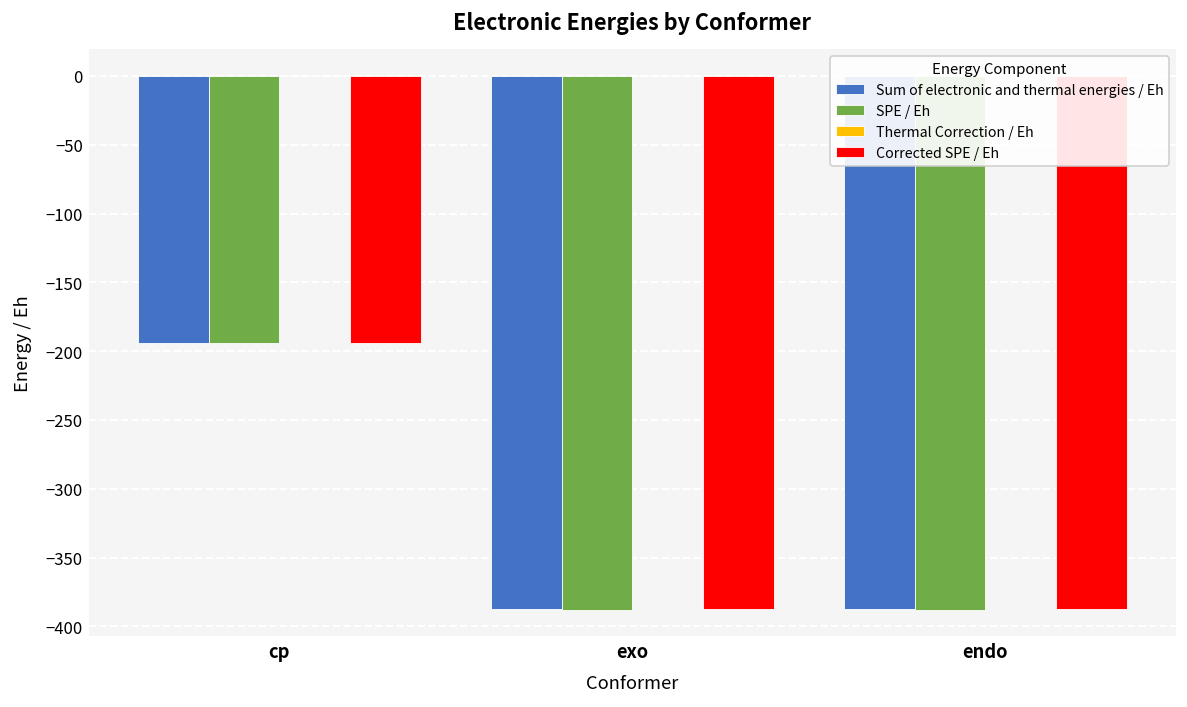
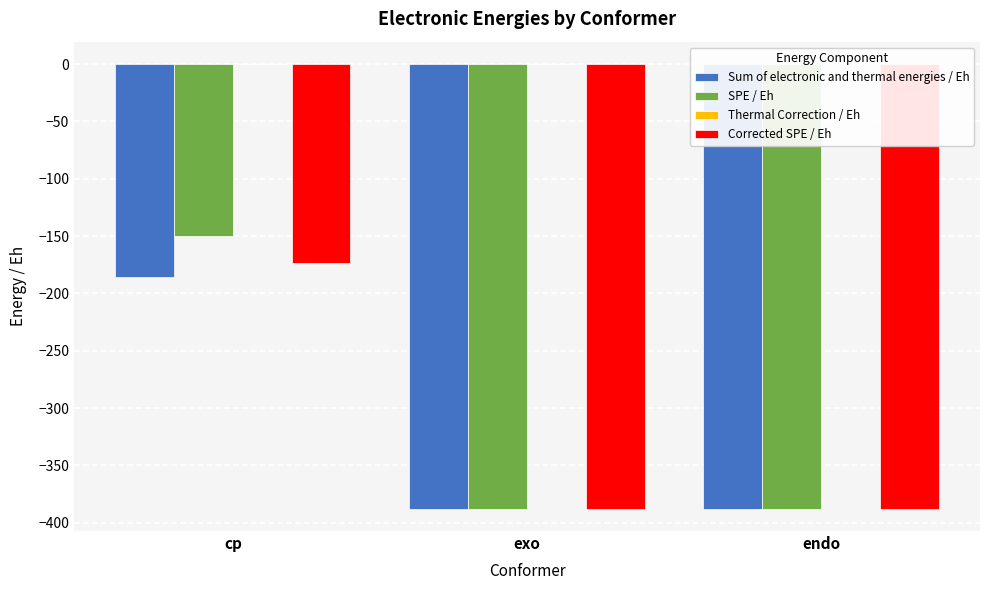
Sum of electronic and thermal energies / Eh, cp: -194 -> -186
SPE / Eh, cp: -194 -> -150
Corrected SPE / Eh, cp: -194 -> -174
